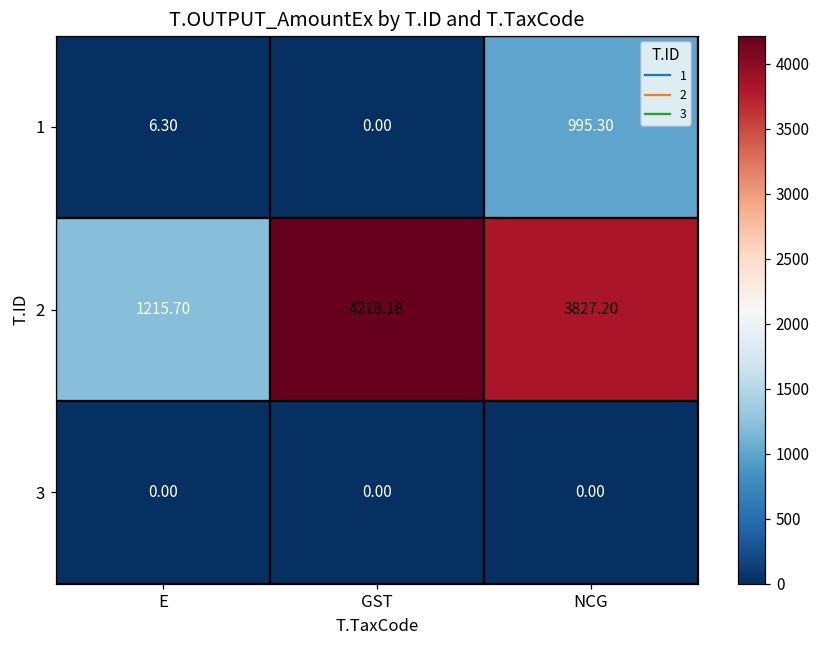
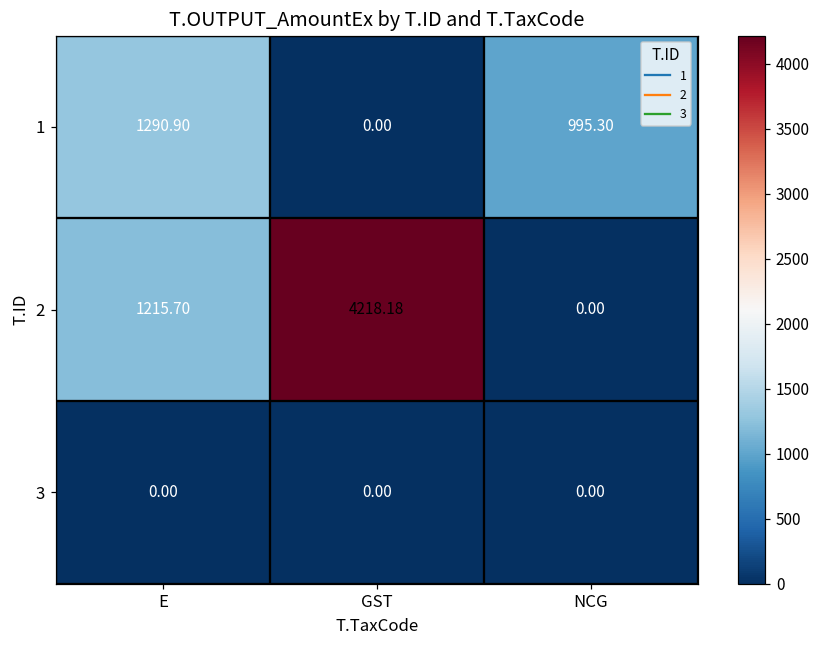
1, E: 6.30 -> 1290.90
2, NCG: 3827.20 -> 0.00
